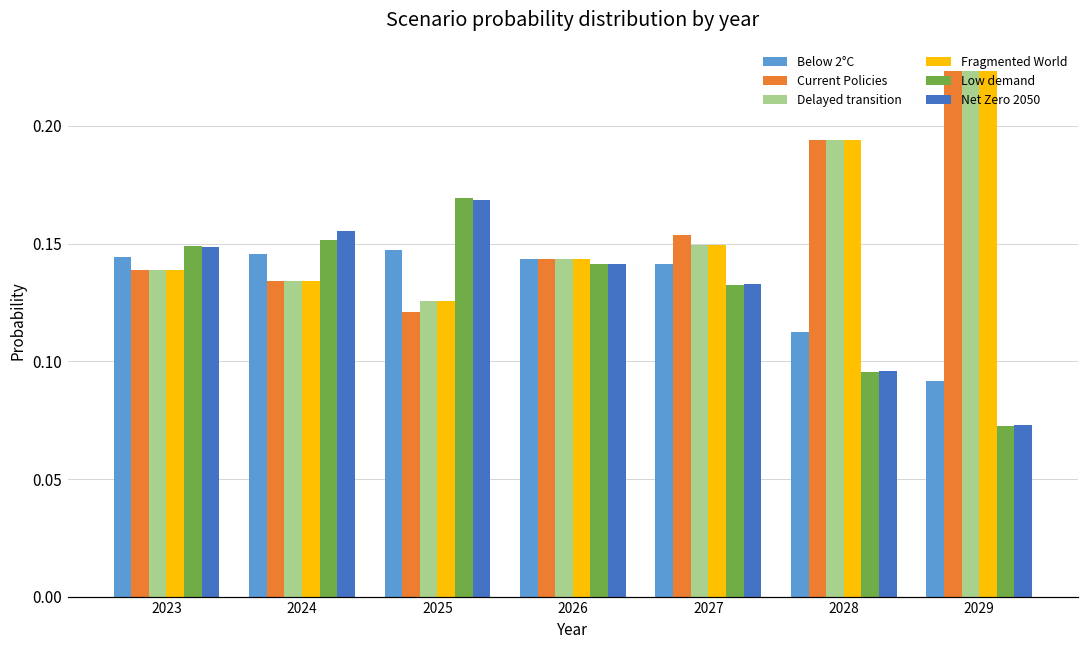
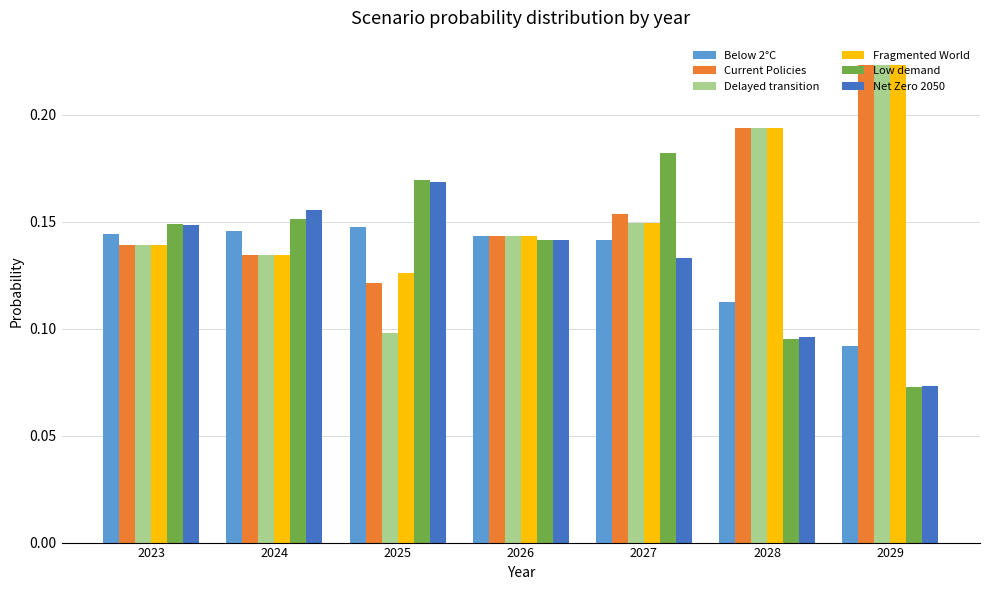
Delayed transition, 2025: 0.126 -> 0.098
Low demand, 2027: 0.132 -> 0.182
